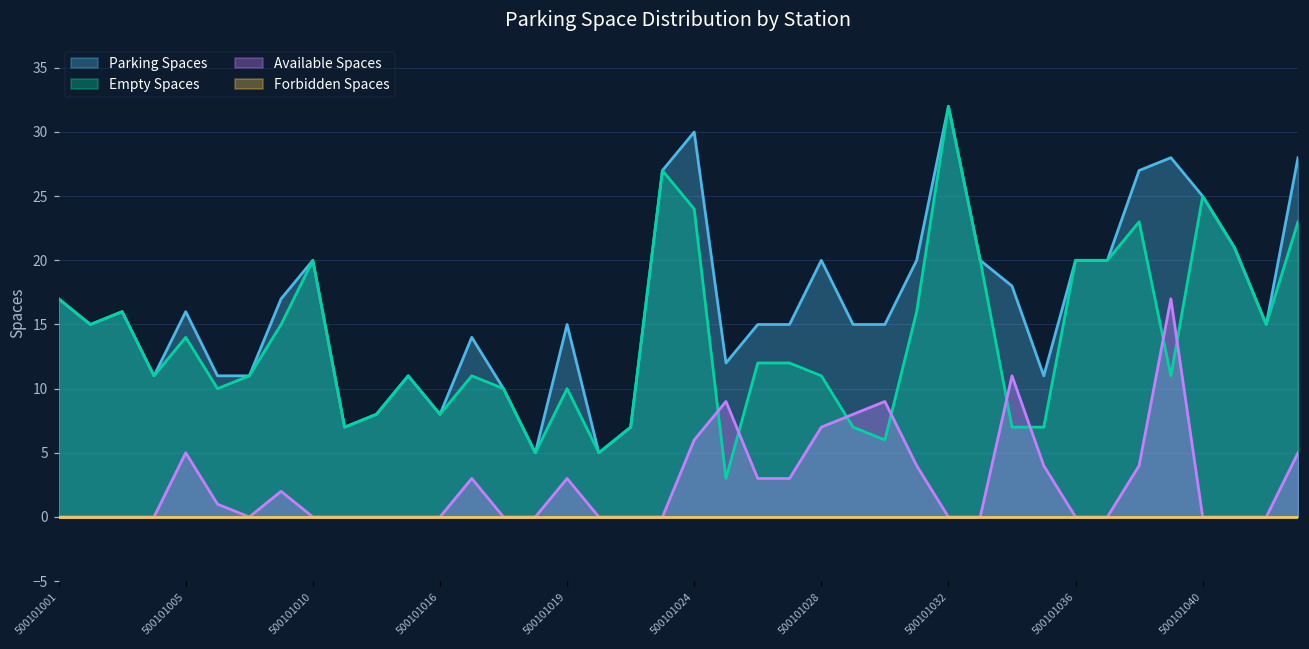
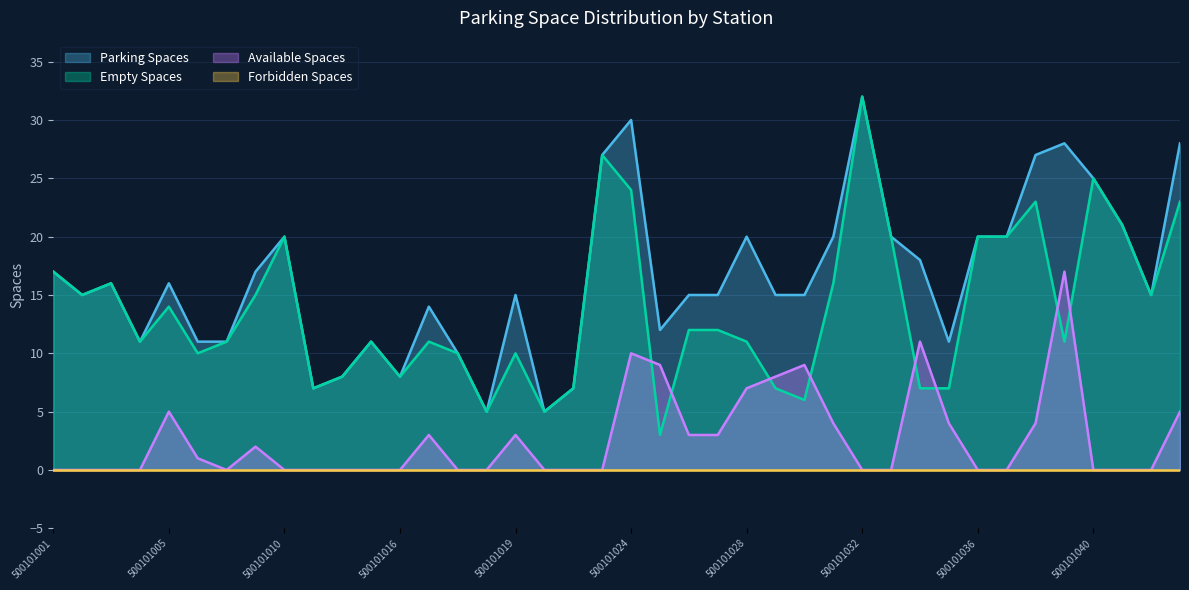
Available Spaces, 500101024: 6 -> 10
